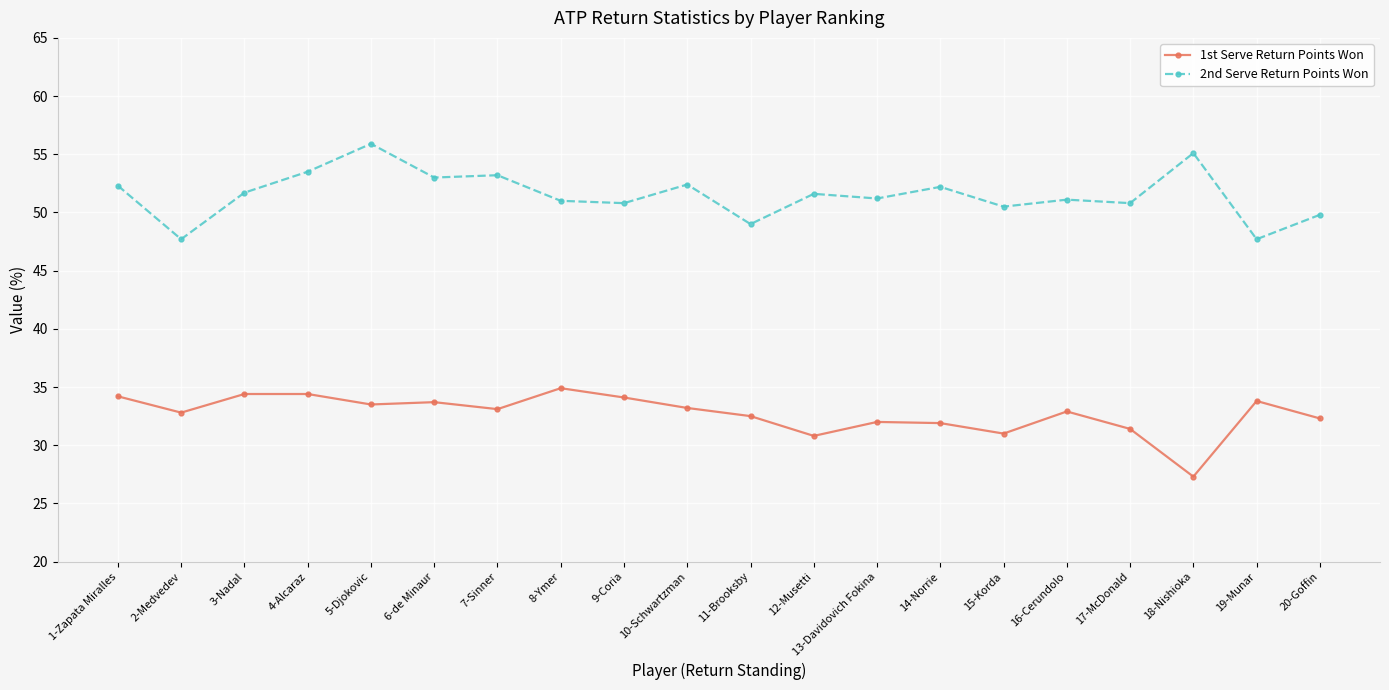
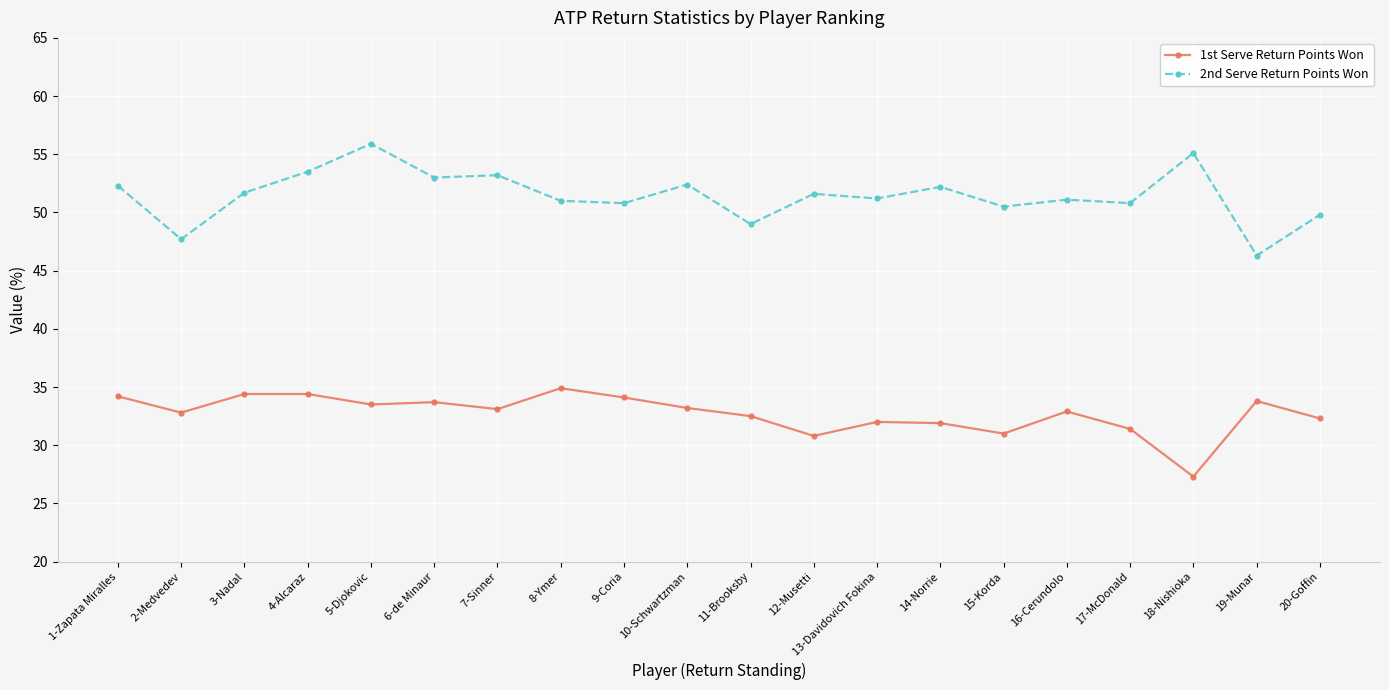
2nd Serve Return Points Won, 19-Munar: 47.7 -> 46.3
